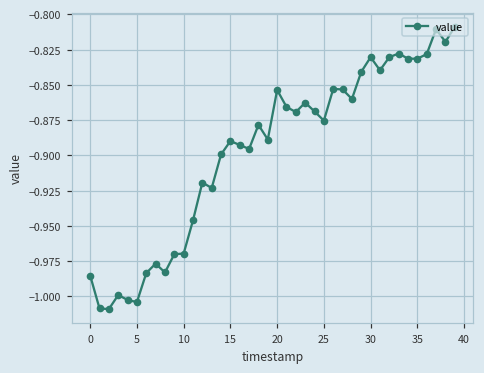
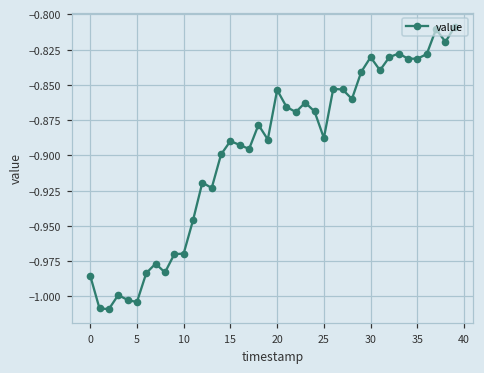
25: -0.875 -> -0.888
